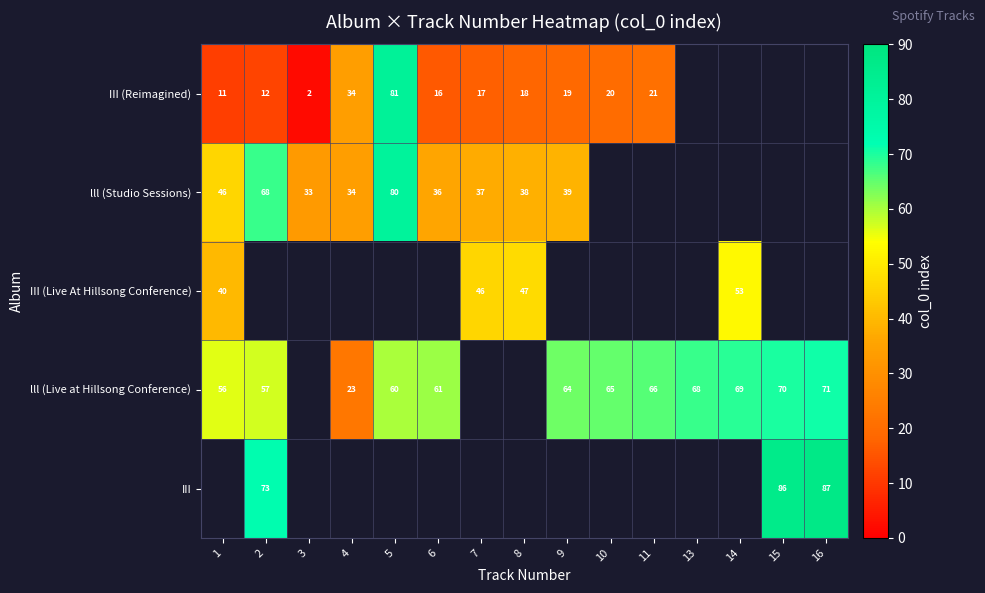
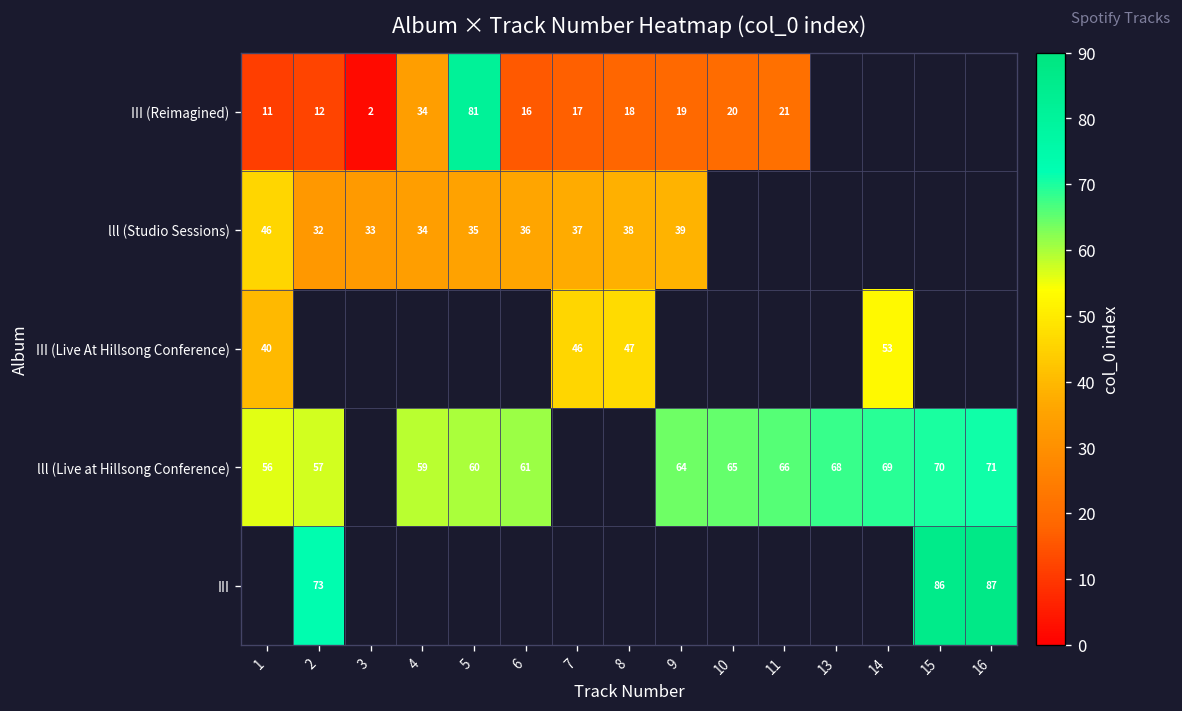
lll (Studio Sessions), 2: 68 -> 32
lll (Studio Sessions), 5: 80 -> 35
lll (Live at Hillsong Conference), 4: 23 -> 59
